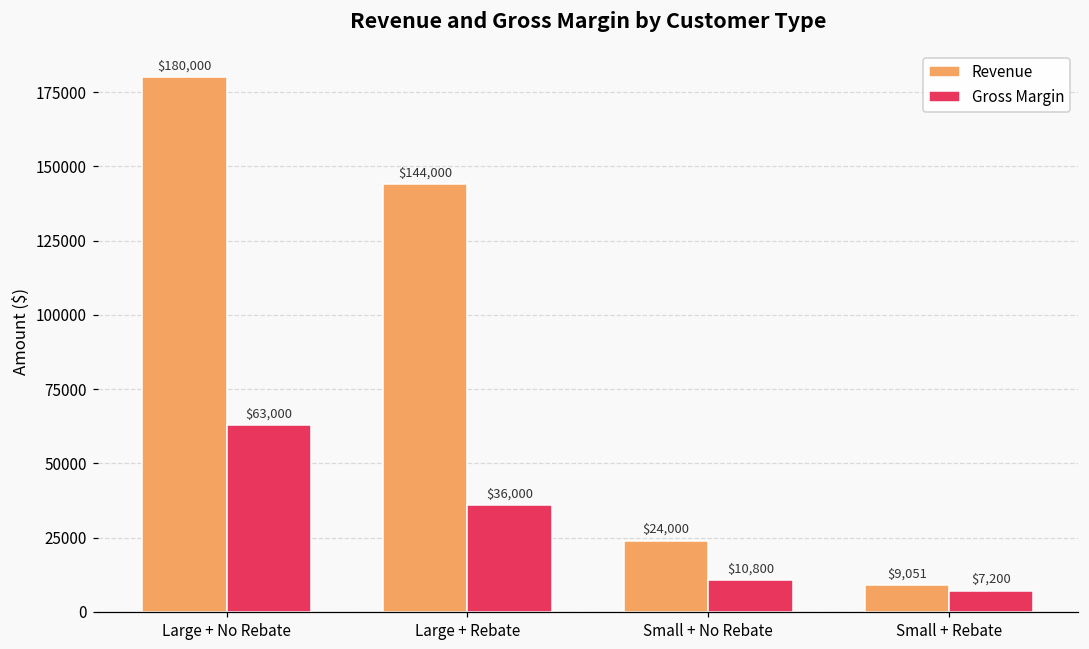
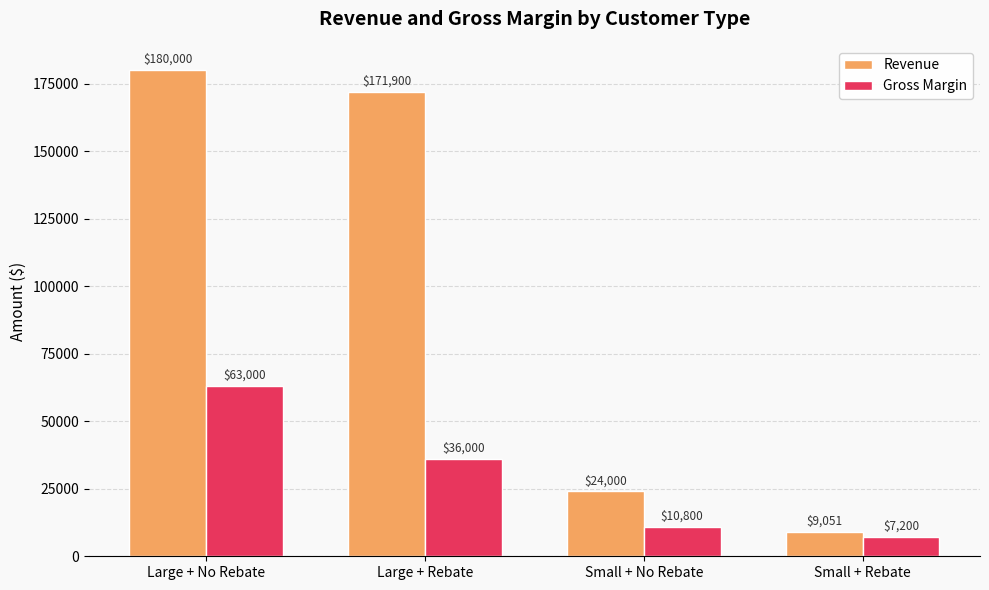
Revenue, Large + Rebate: $144,000 -> $171,900
